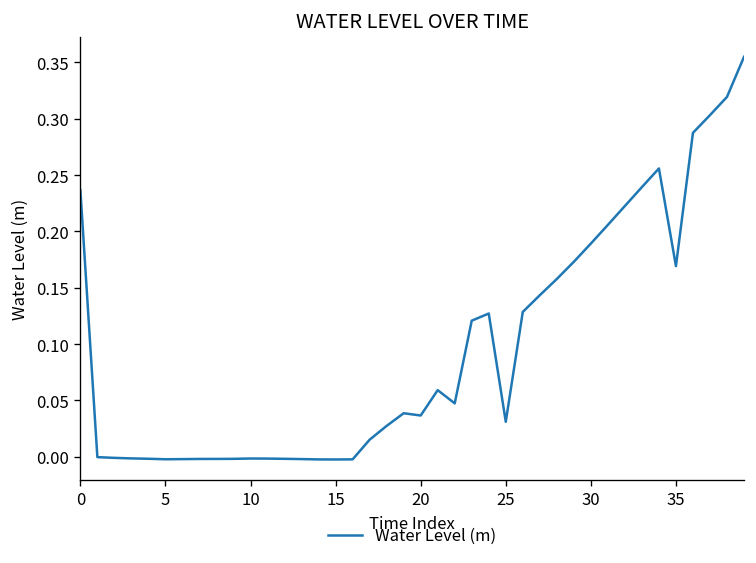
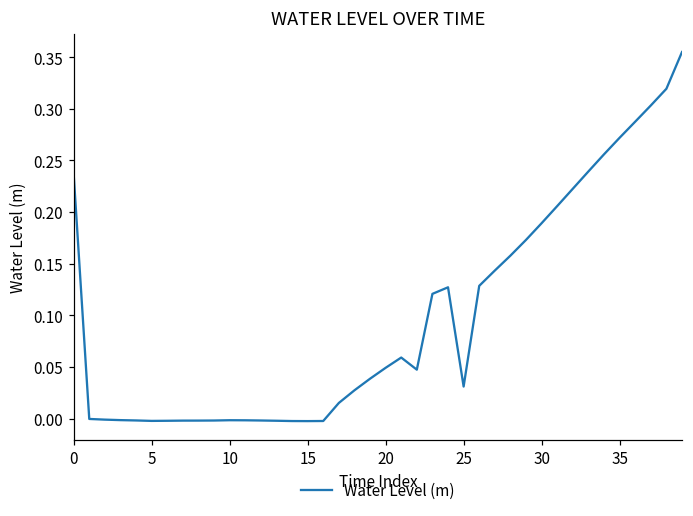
20: 0.04 -> 0.05
35: 0.17 -> 0.27
